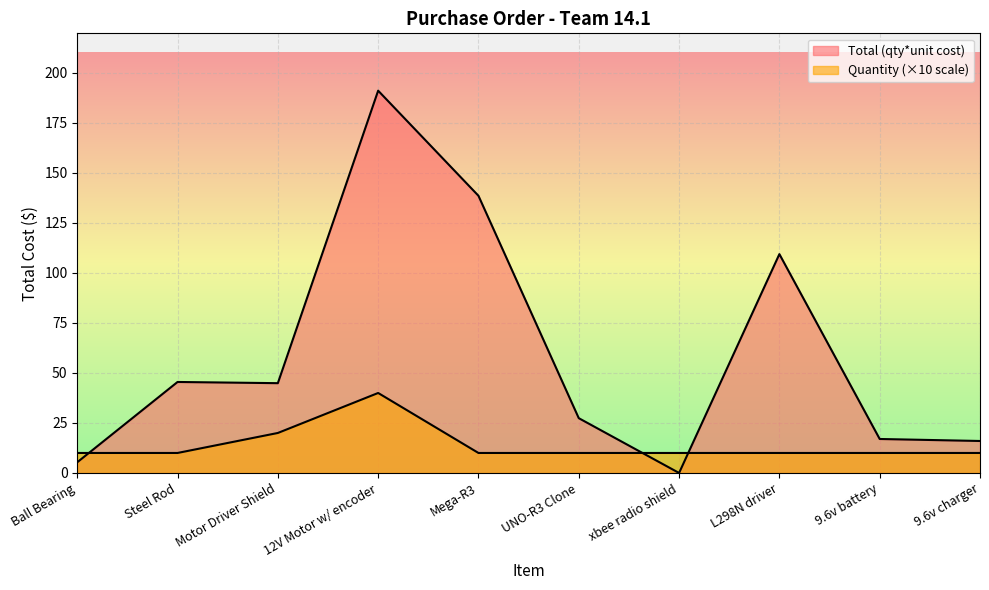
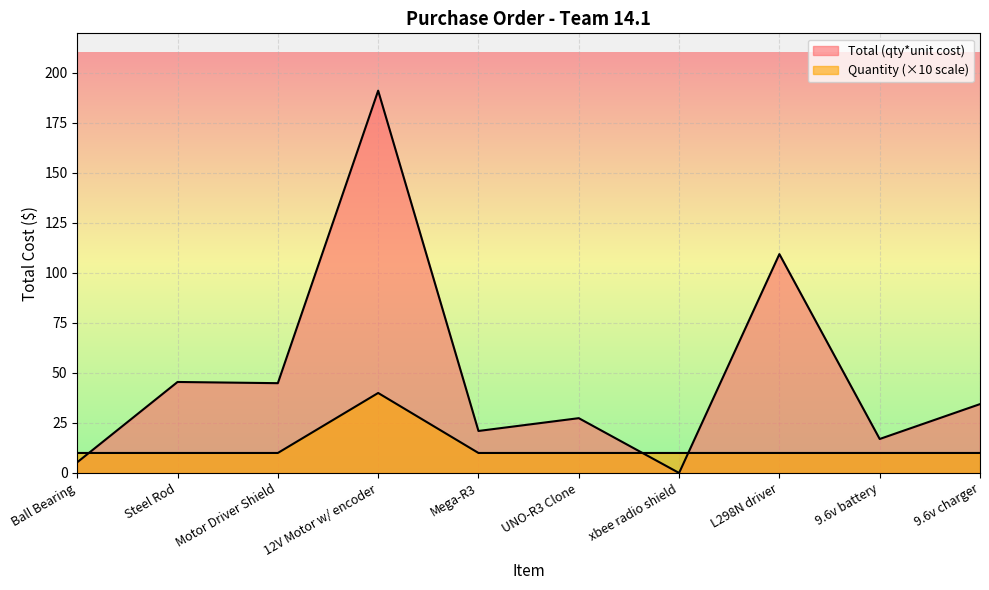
Quantity (×10 scale), Motor Driver Shield: 20 -> 10
Total (qty*unit cost), Mega-R3: 139 -> 21
Total (qty*unit cost), 9.6v charger: 16 -> 34
